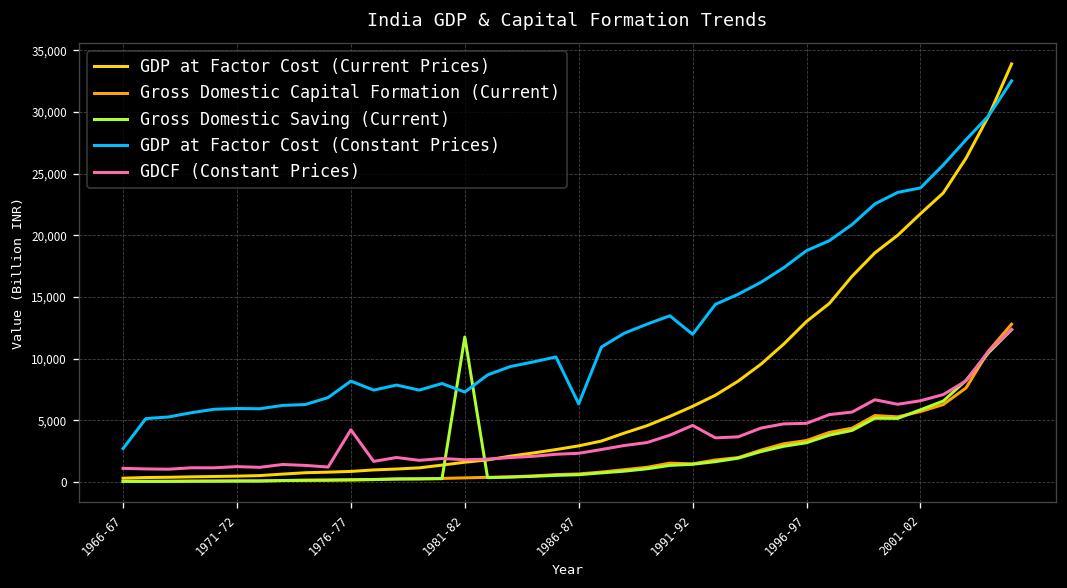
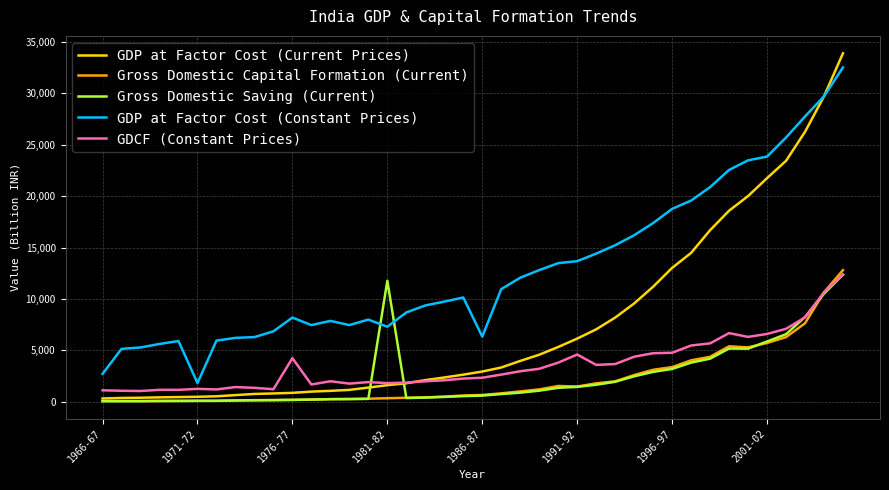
GDP at Factor Cost (Constant Prices), 1971-72: 6,000 -> 1,800
GDP at Factor Cost (Constant Prices), 1991-92: 12,000 -> 13,700
